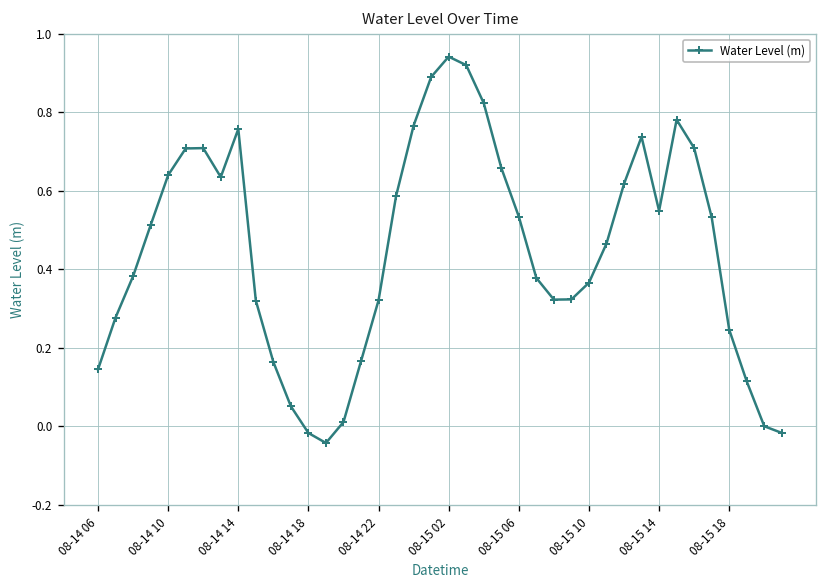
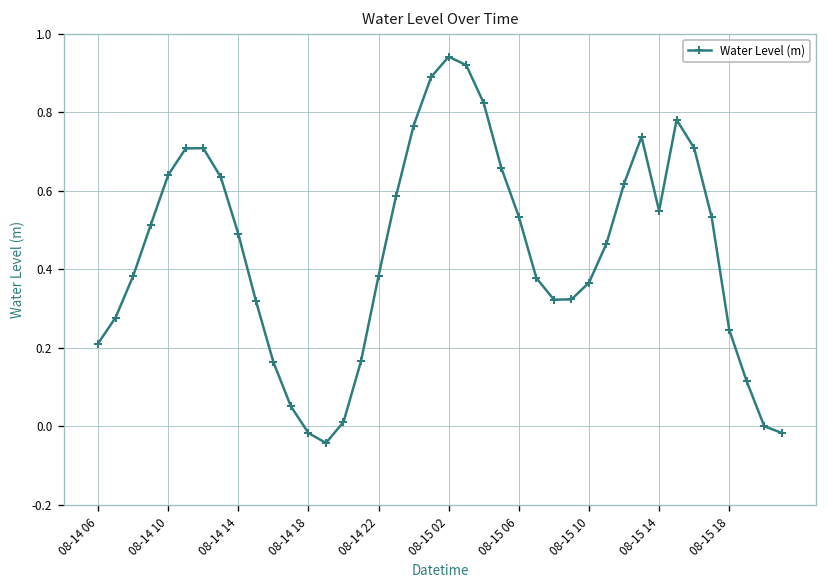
08-14 06: 0.14 -> 0.21
08-14 14: 0.76 -> 0.49
08-14 22: 0.32 -> 0.38
